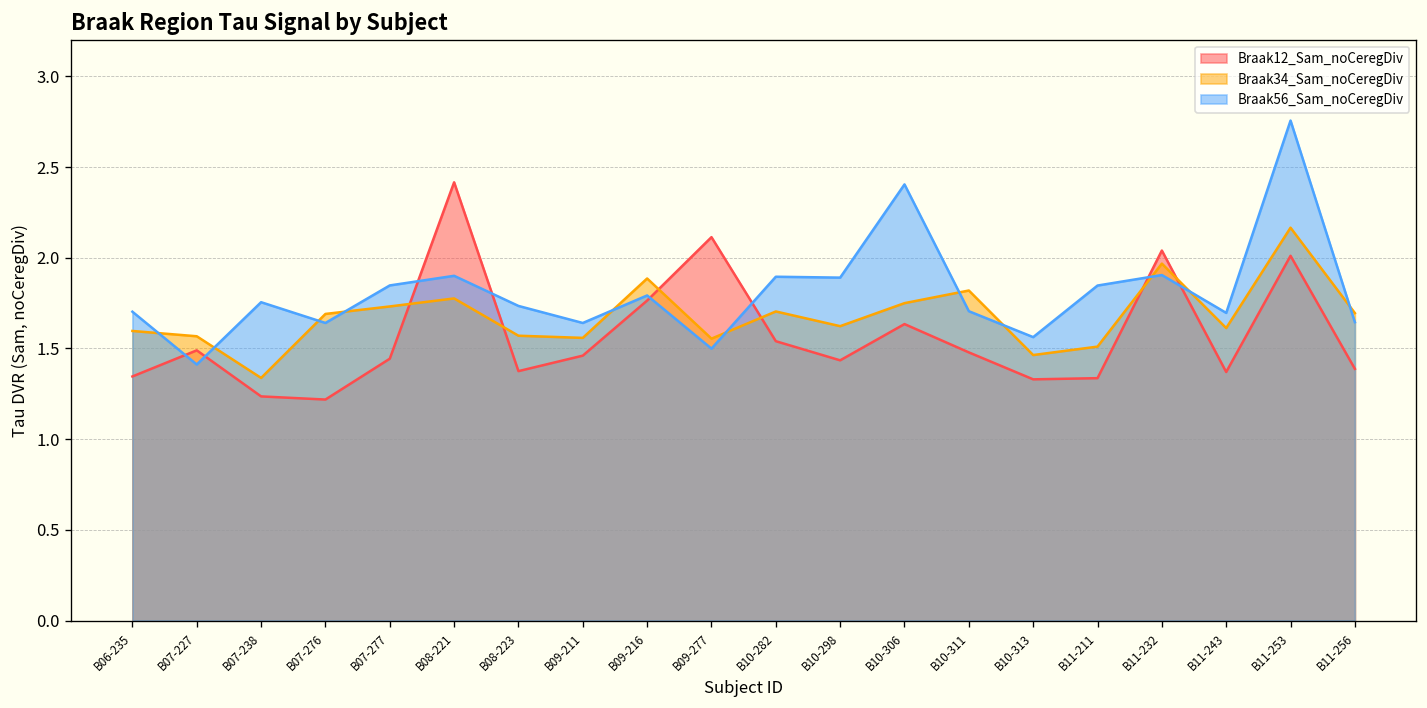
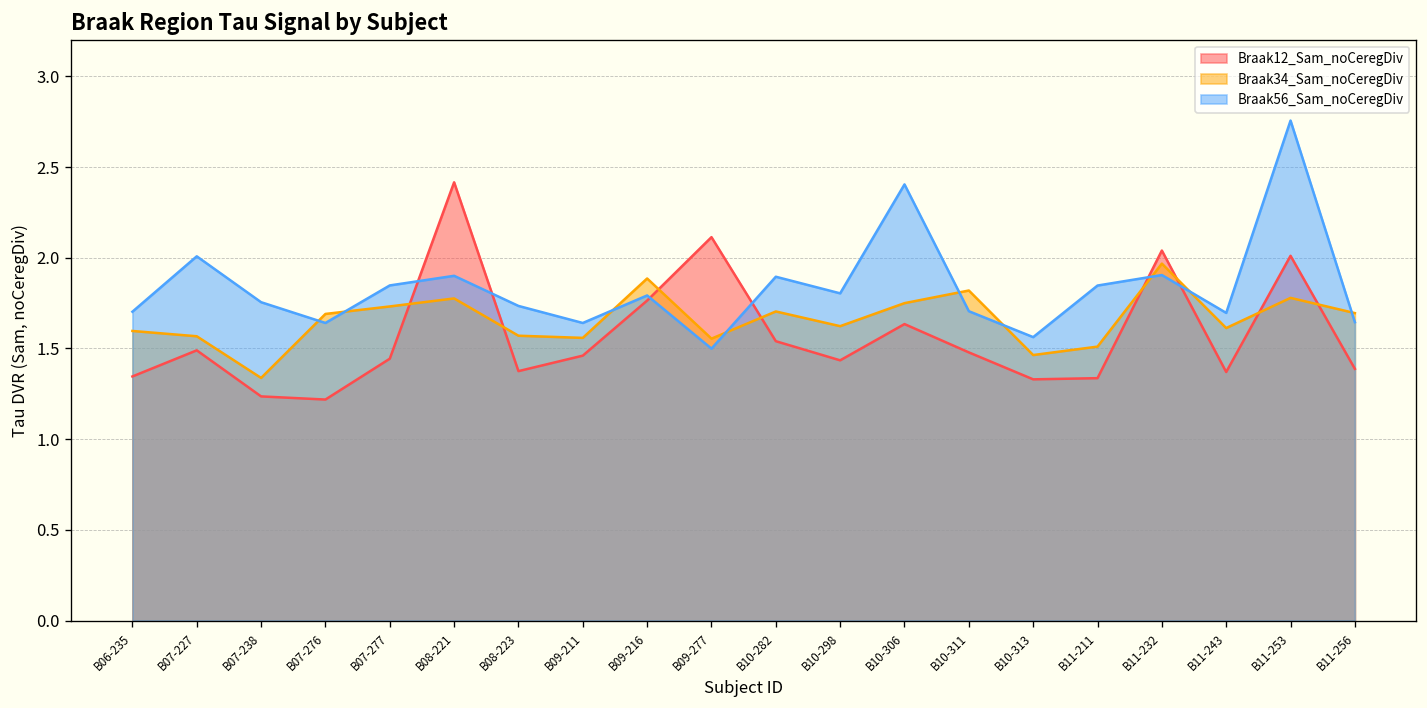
Braak56_Sam_noCeregDiv, B07-227: 1.41 -> 2.01
Braak56_Sam_noCeregDiv, B10-298: 1.89 -> 1.80
Braak34_Sam_noCeregDiv, B11-253: 2.17 -> 1.78
